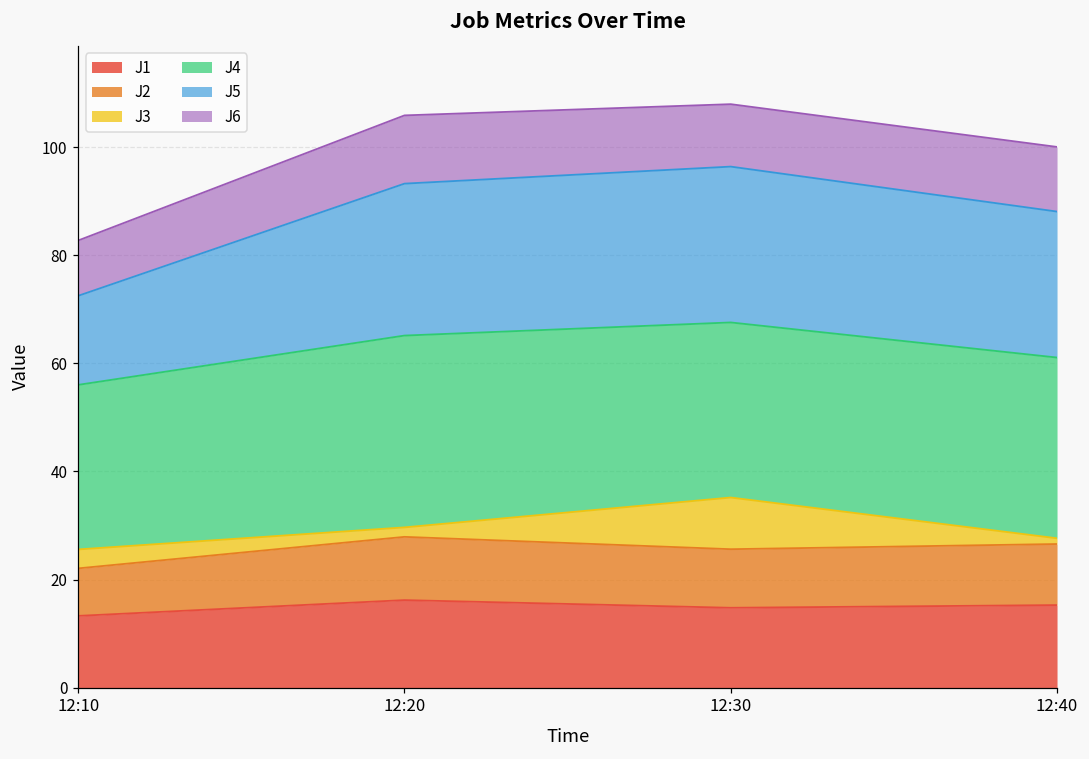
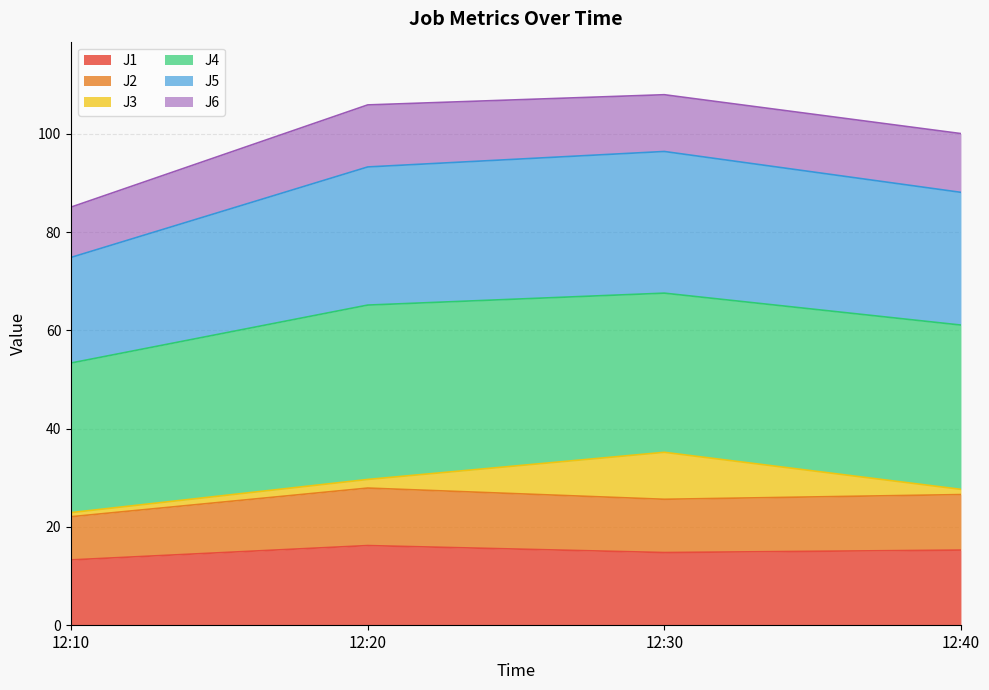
J3, 12:10: 4 -> 1
J5, 12:10: 16 -> 21
